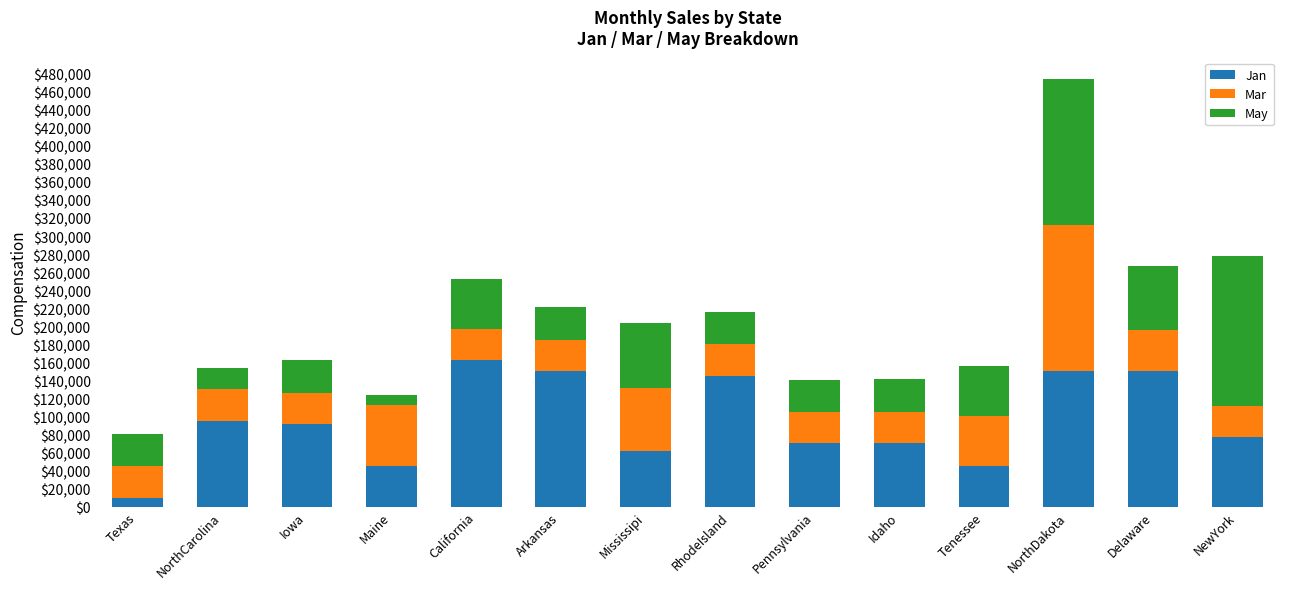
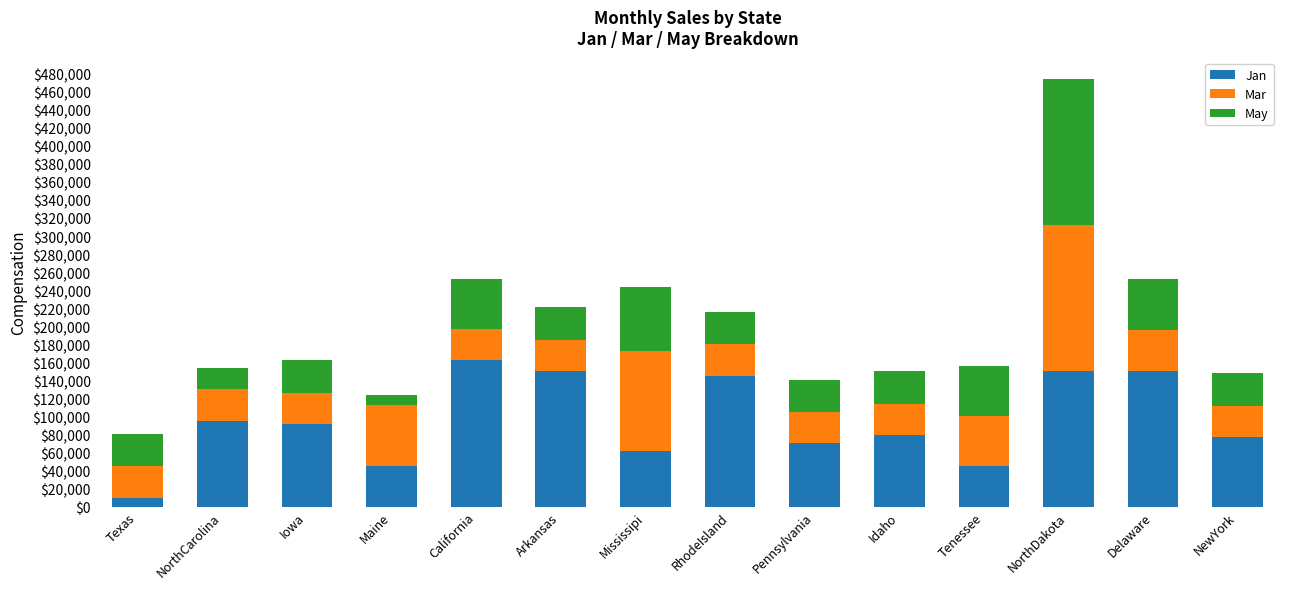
Mar, Mississipi: $70,000 -> $110,000
Jan, Idaho: $70,000 -> $80,000
May, Delaware: $70,000 -> $60,000
May, NewYork: $170,000 -> $40,000
